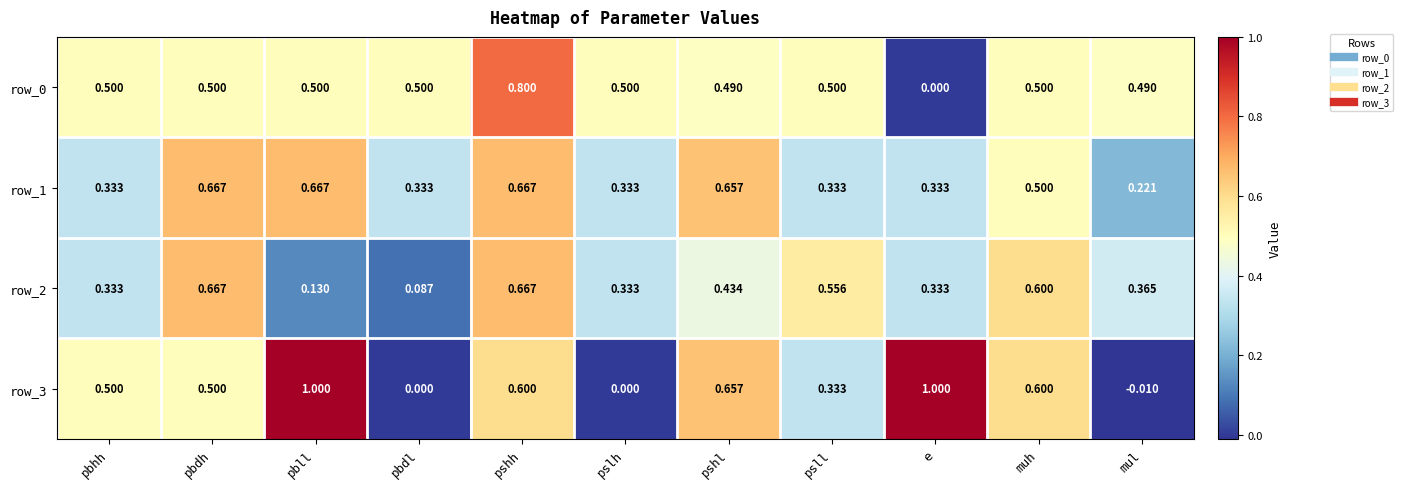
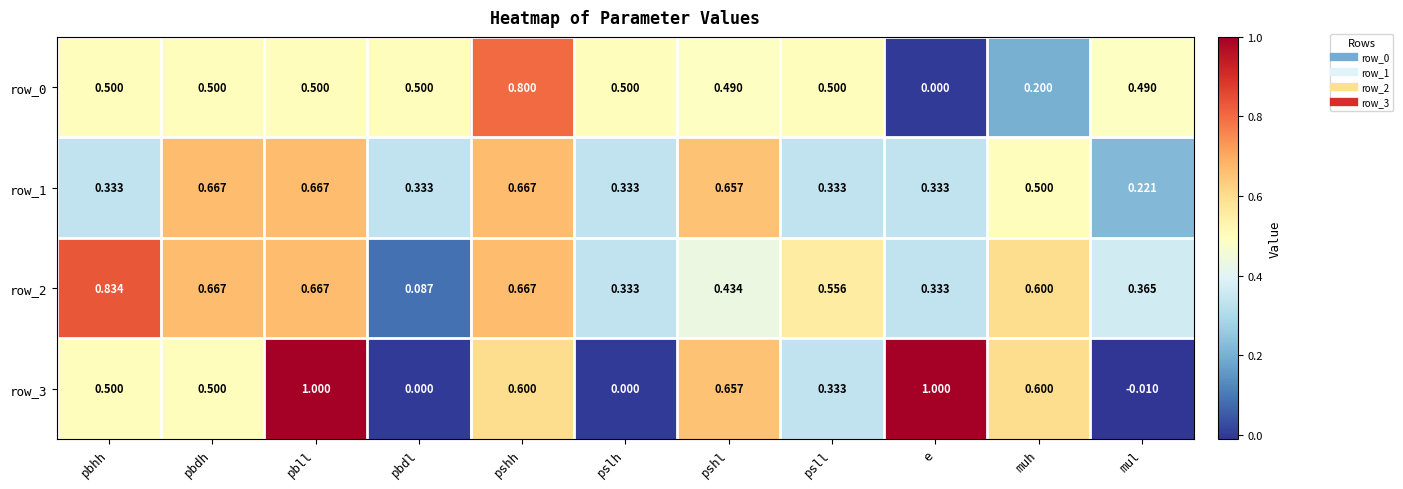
row_0, muh: 0.500 -> 0.200
row_2, pbhh: 0.333 -> 0.834
row_2, pbll: 0.130 -> 0.667
